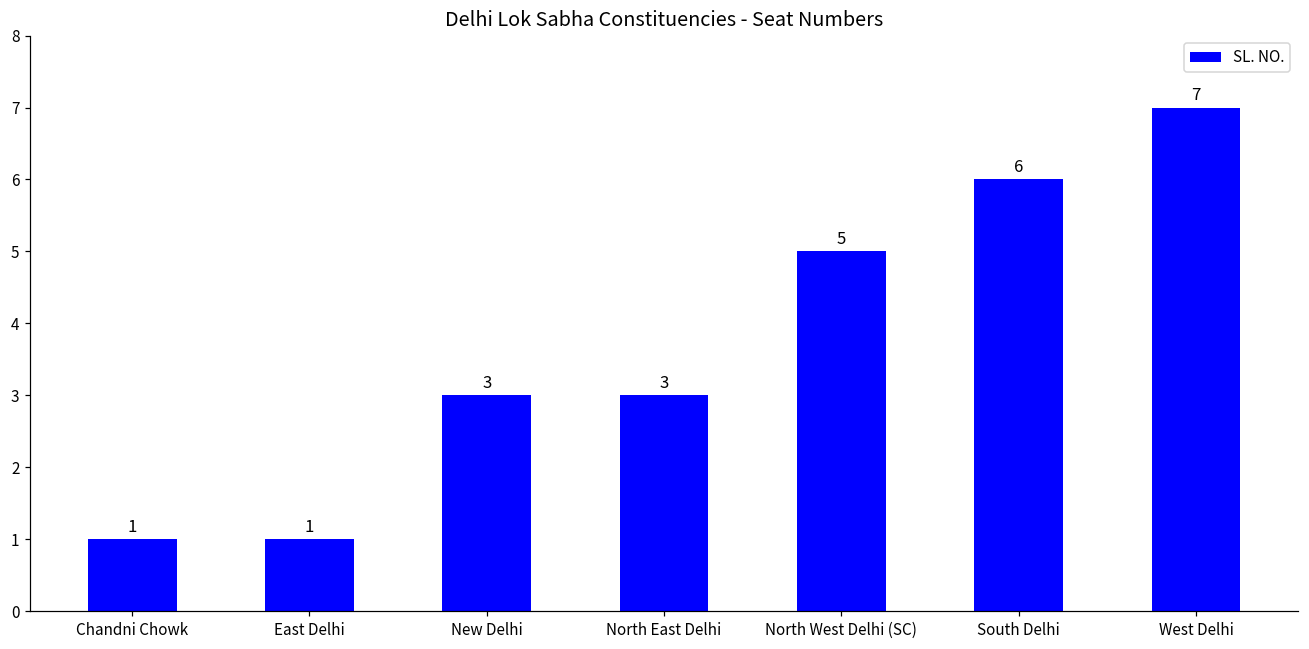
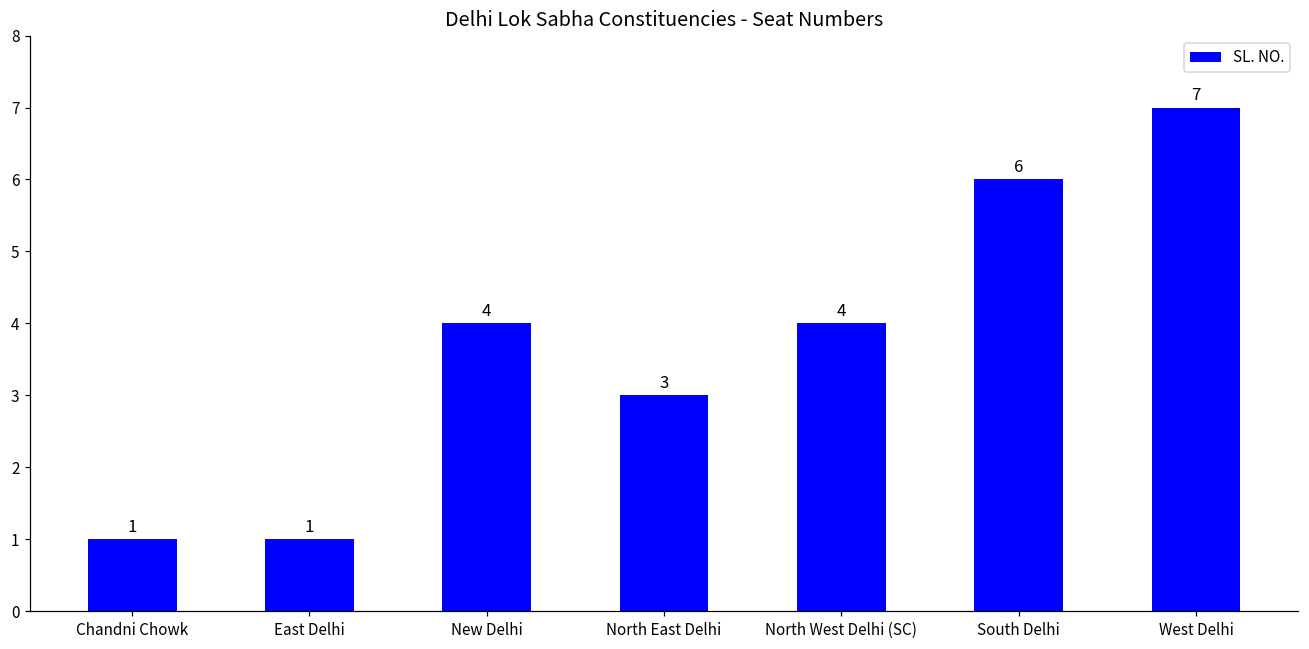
New Delhi: 3 -> 4
North West Delhi (SC): 5 -> 4
